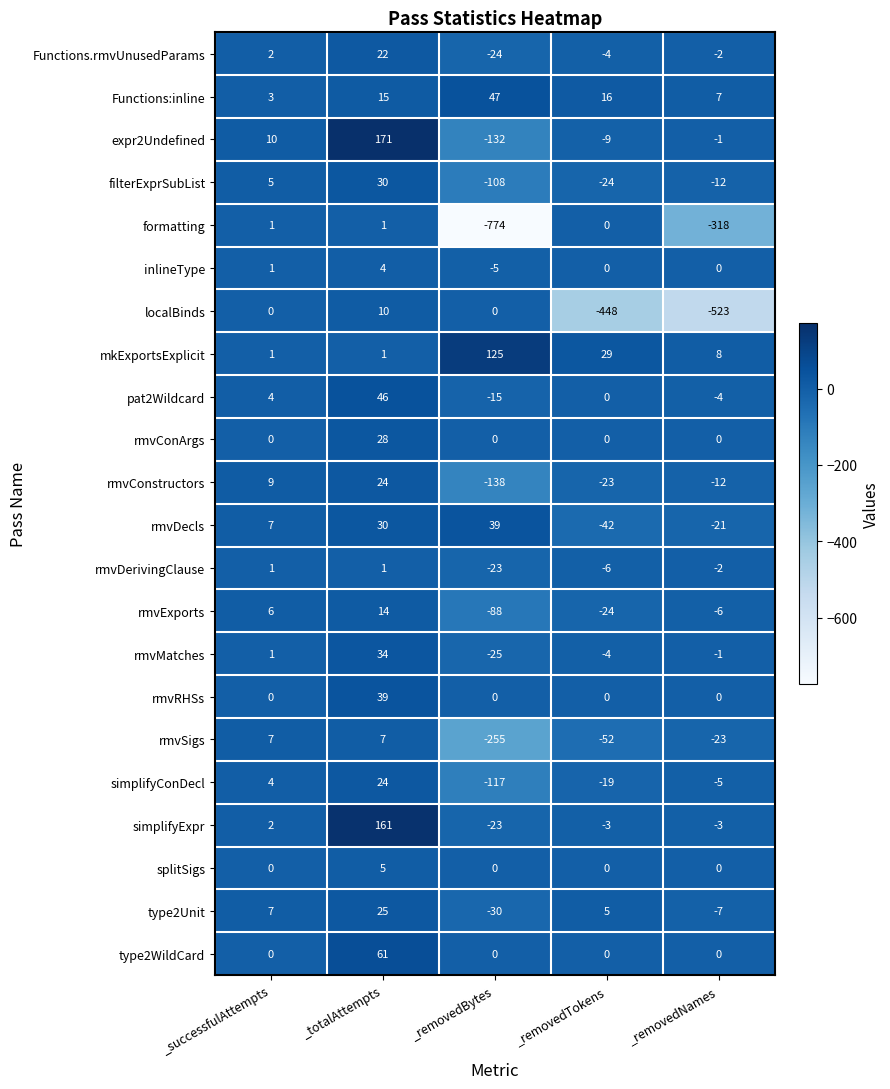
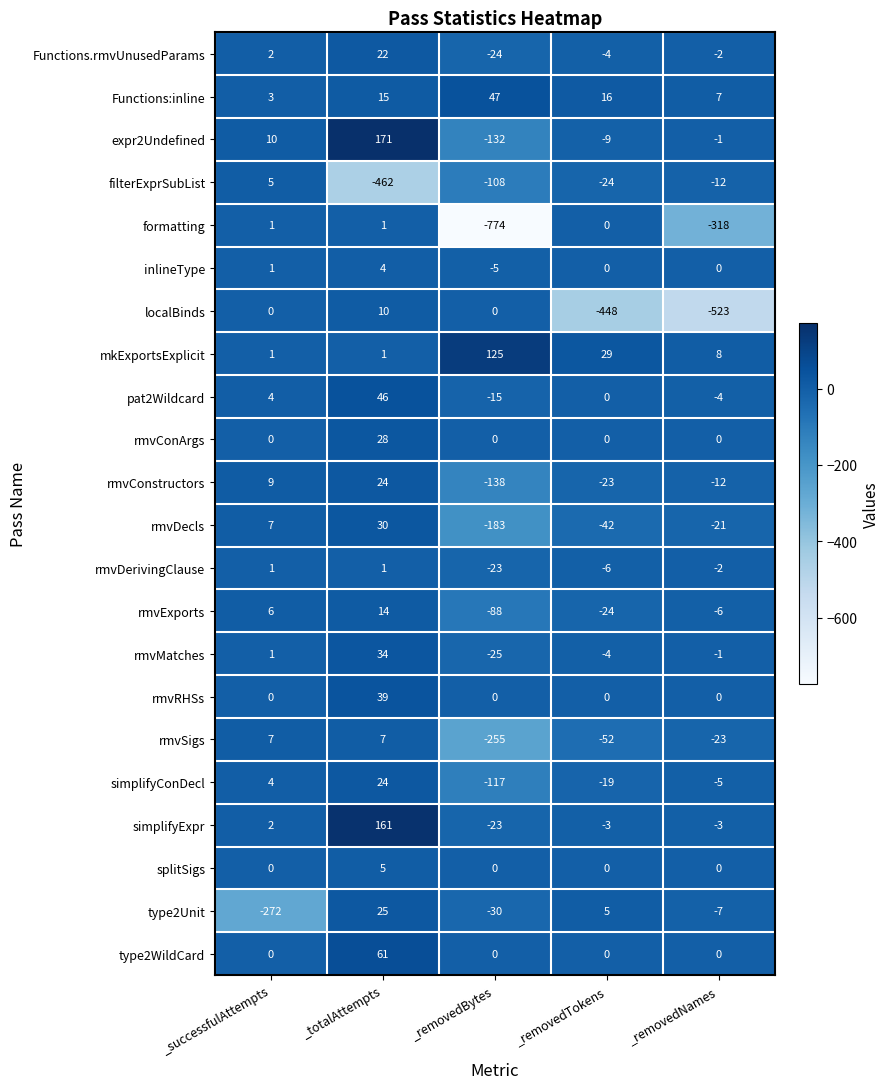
filterExprSubList, _totalAttempts: 30 -> -462
rmvDecls, _removedBytes: 39 -> -183
type2Unit, _successfulAttempts: 7 -> -272
